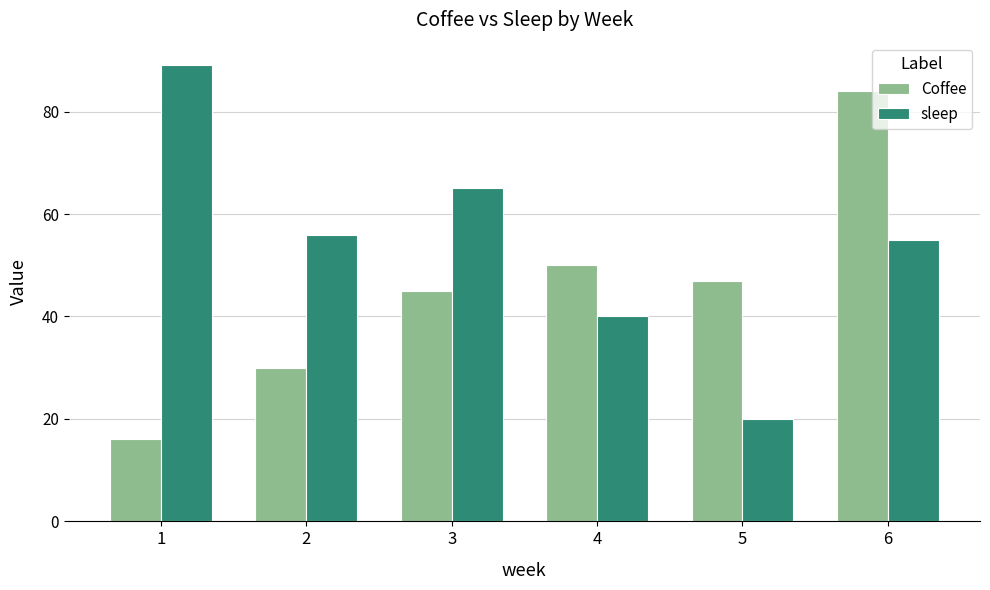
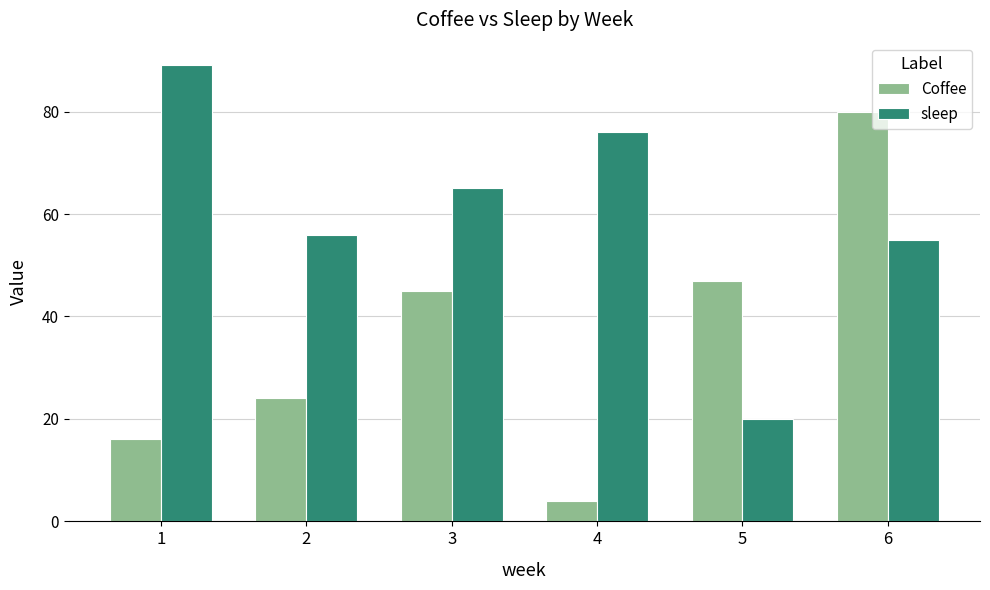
Coffee, 2: 30 -> 24
Coffee, 4: 50 -> 4
sleep, 4: 40 -> 76
Coffee, 6: 84 -> 80
